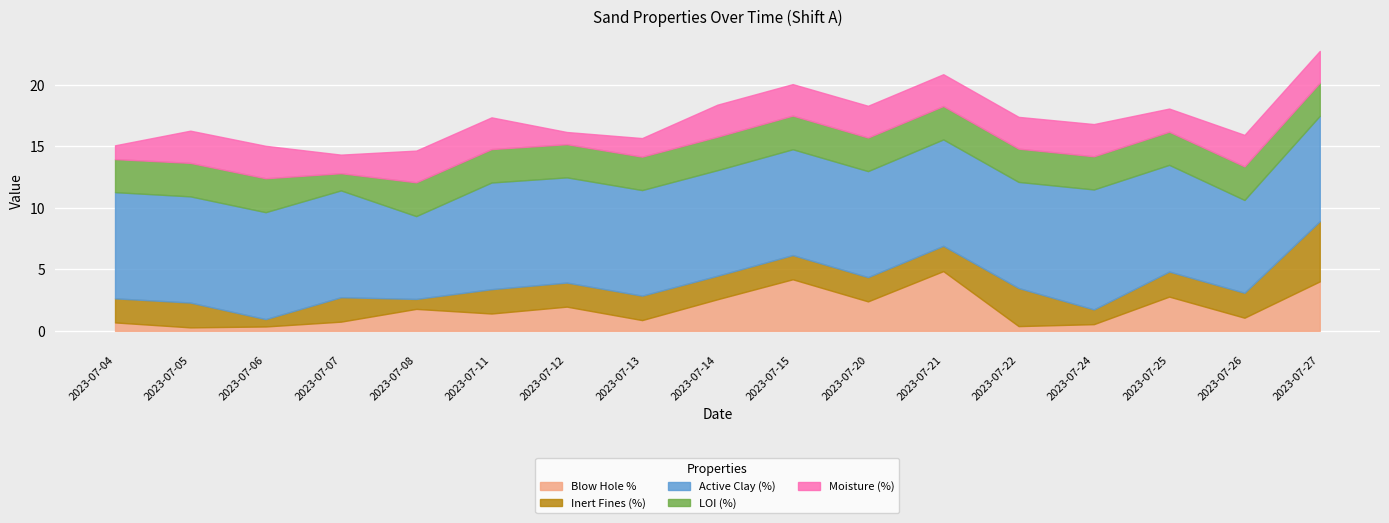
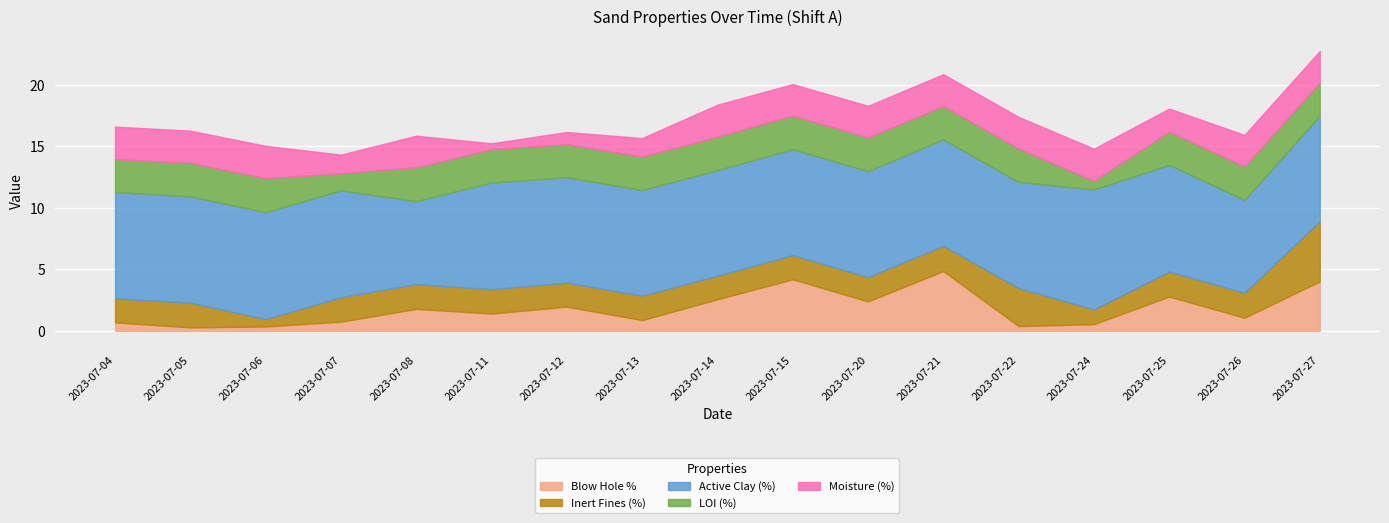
Moisture (%), 2023-07-04: 1.1 -> 2.6
Inert Fines (%), 2023-07-08: 0.8 -> 2.0
Moisture (%), 2023-07-11: 2.6 -> 0.5
LOI (%), 2023-07-24: 2.7 -> 0.7
